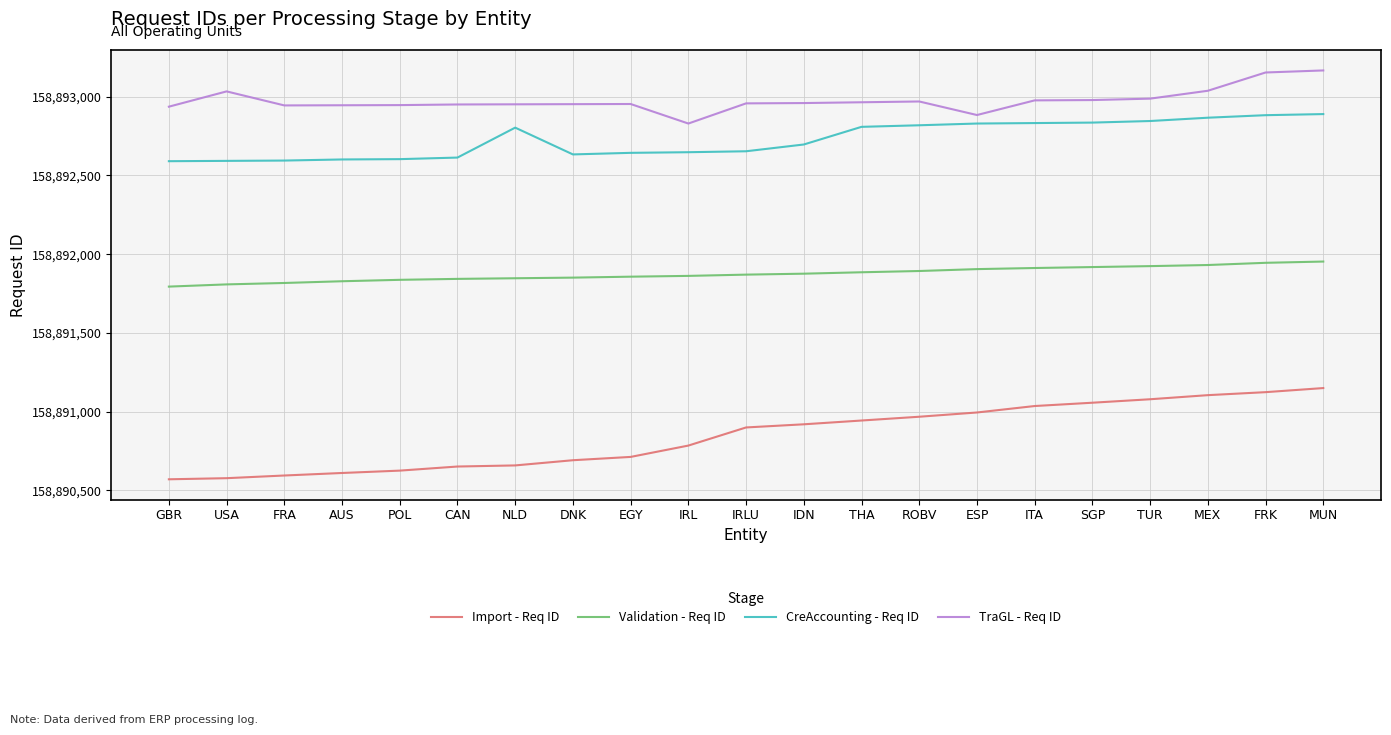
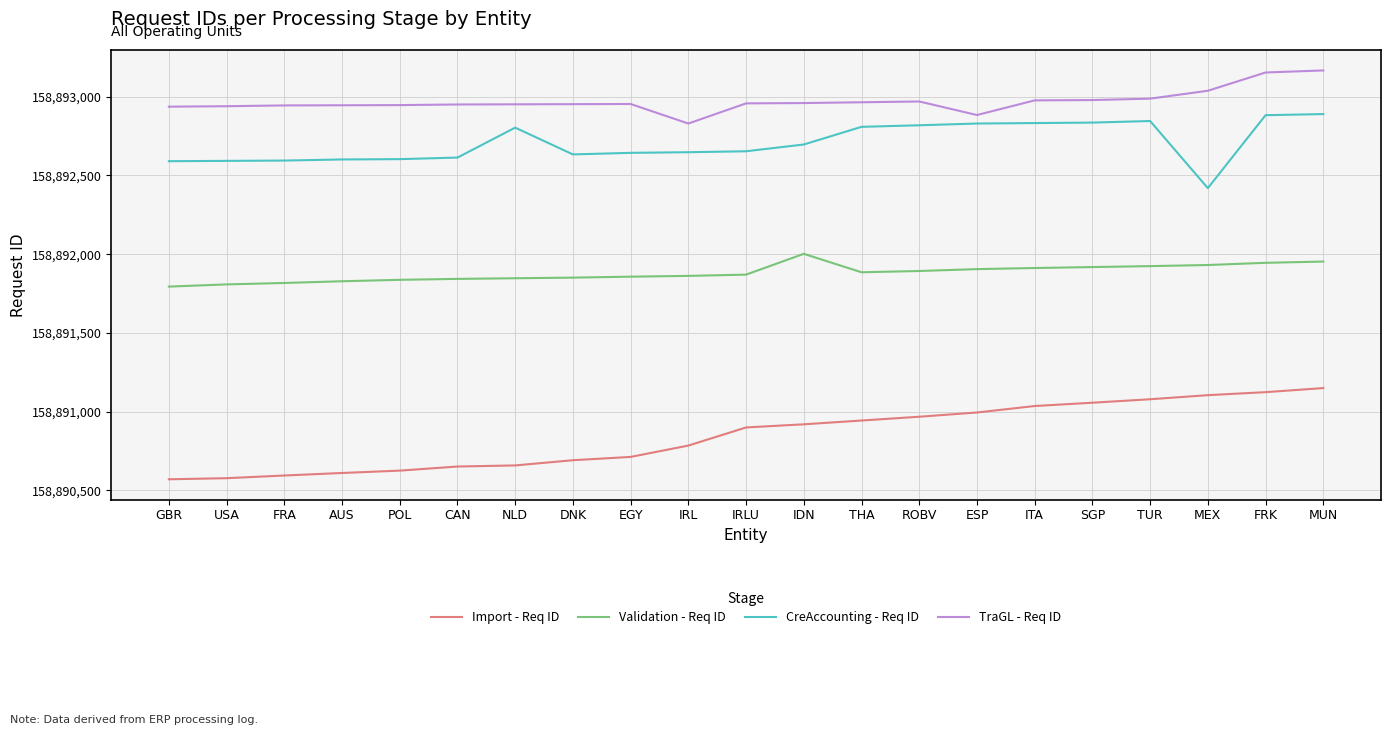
TraGL - Req ID, USA: 158,893,030 -> 158,892,940
Validation - Req ID, IDN: 158,891,880 -> 158,892,000
CreAccounting - Req ID, MEX: 158,892,870 -> 158,892,420
